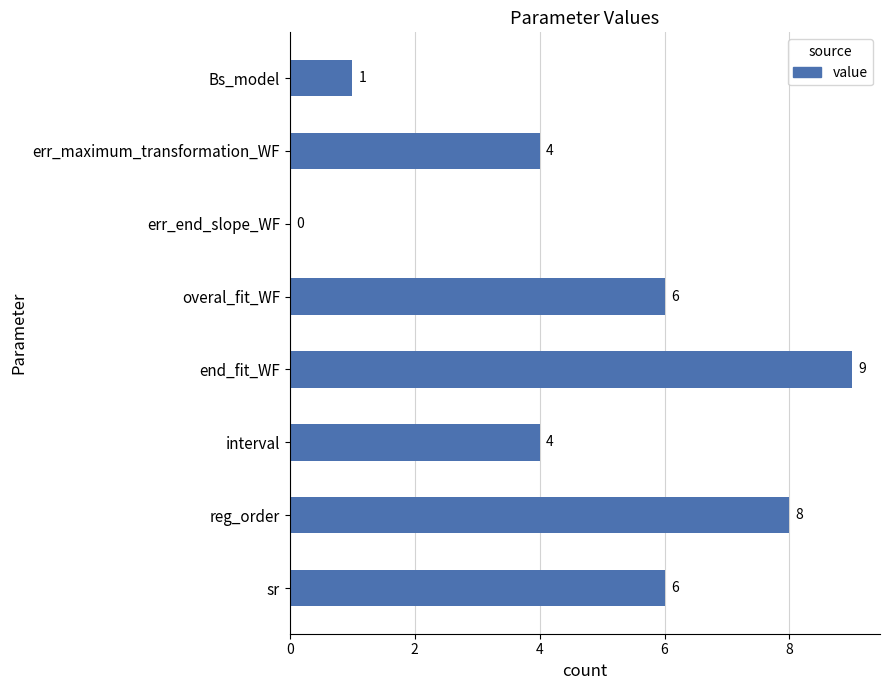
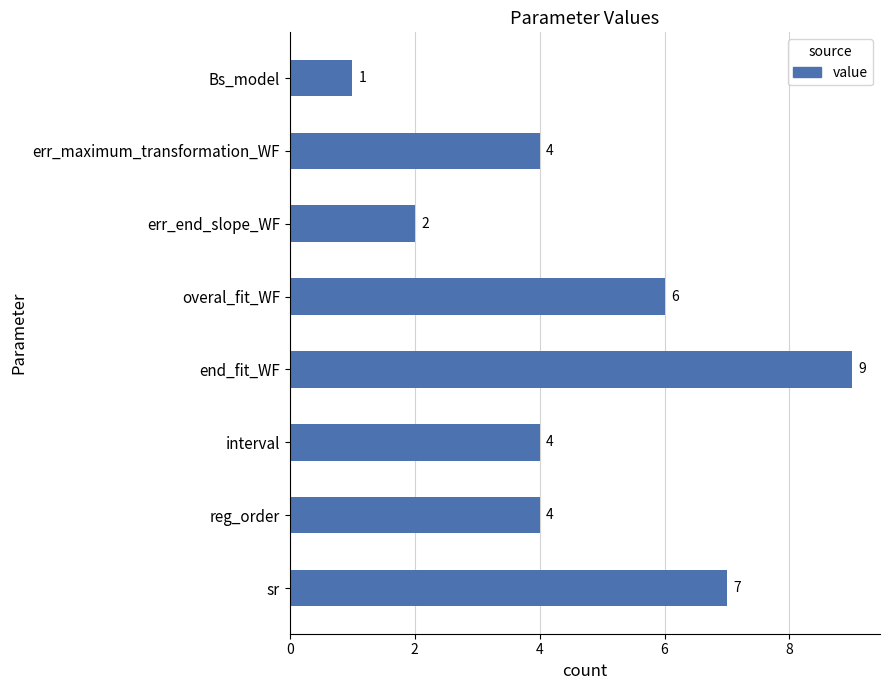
err_end_slope_WF: 0 -> 2
reg_order: 8 -> 4
sr: 6 -> 7
